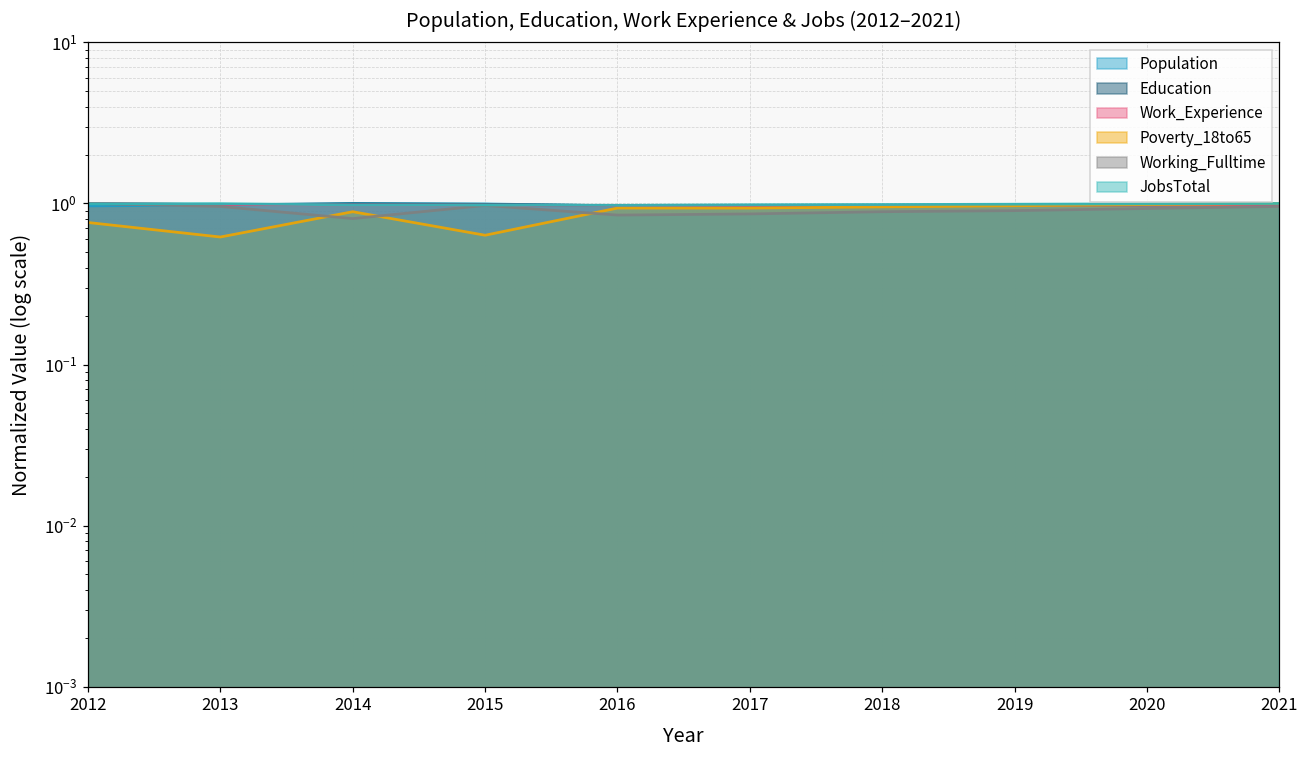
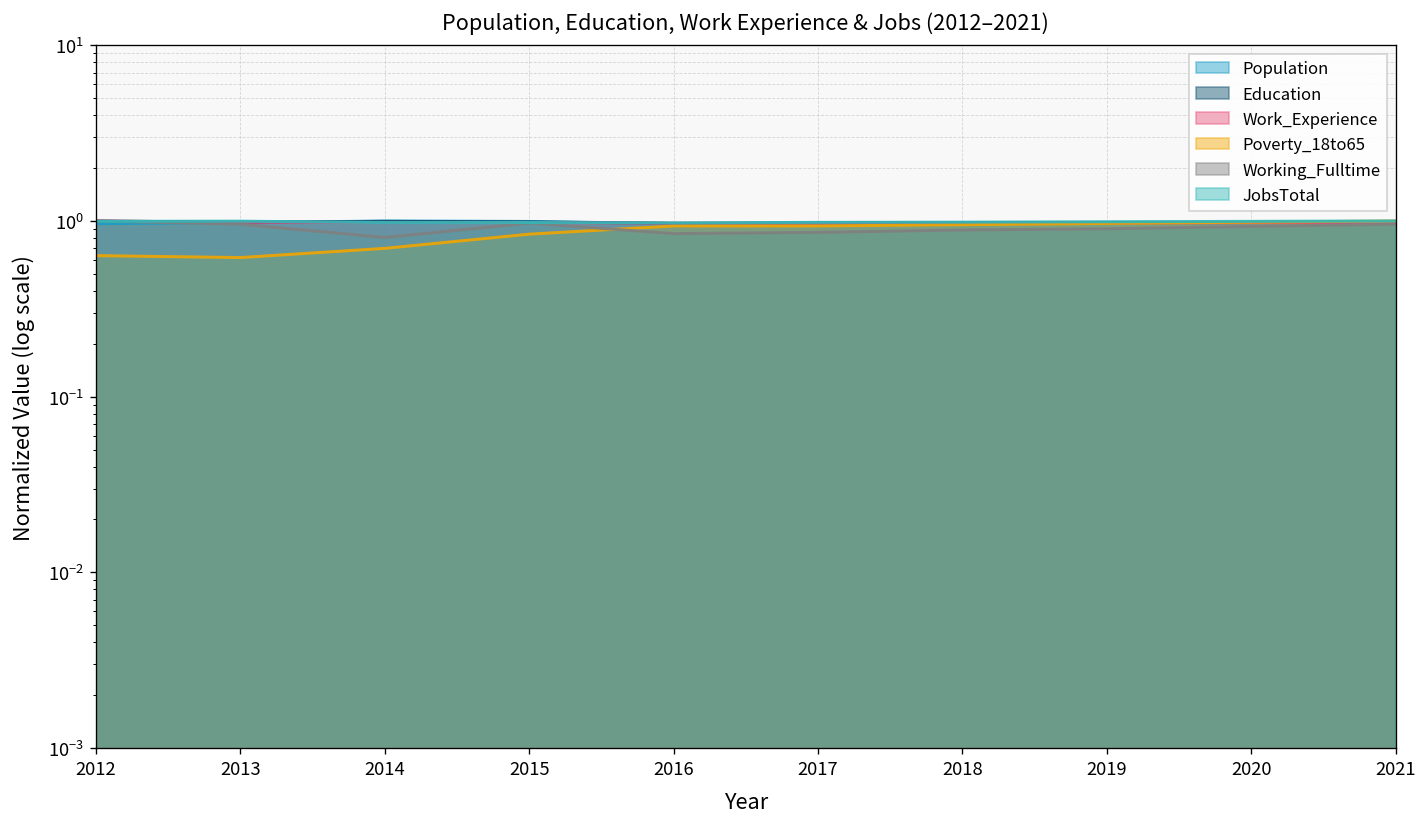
Poverty_18to65, 2012: 0.8 -> 0.63
Poverty_18to65, 2014: 0.9 -> 0.7
Poverty_18to65, 2015: 0.63 -> 0.8
